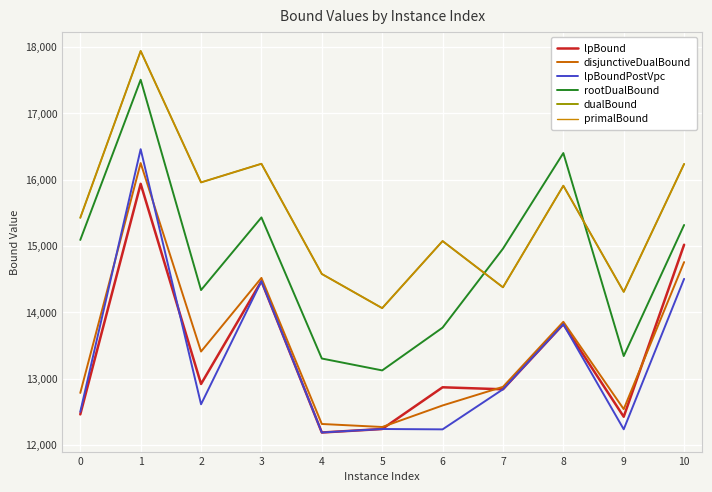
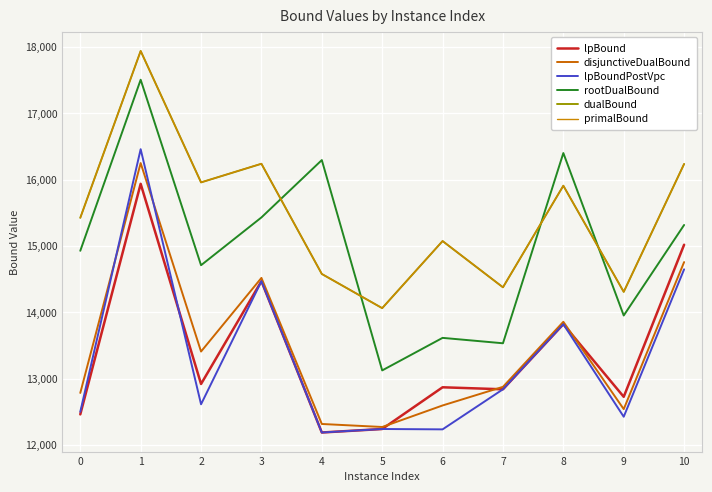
rootDualBound, 0: 15,100 -> 14,900
rootDualBound, 2: 14,300 -> 14,700
rootDualBound, 4: 13,300 -> 16,300
rootDualBound, 6: 13,800 -> 13,600
rootDualBound, 7: 15,000 -> 13,500
lpBound, 9: 12,400 -> 12,700
lpBoundPostVpc, 9: 12,200 -> 12,400
rootDualBound, 9: 13,300 -> 14,000
lpBoundPostVpc, 10: 14,500 -> 14,600
